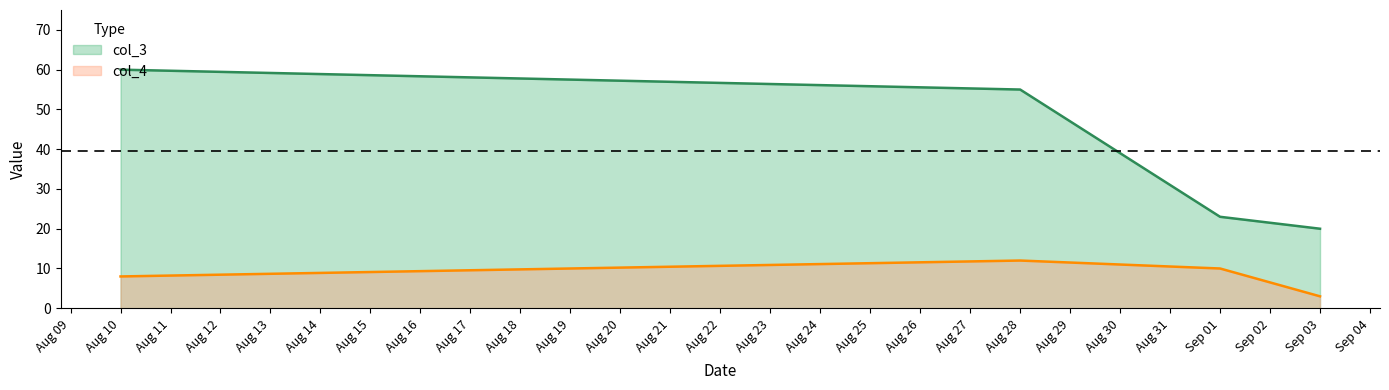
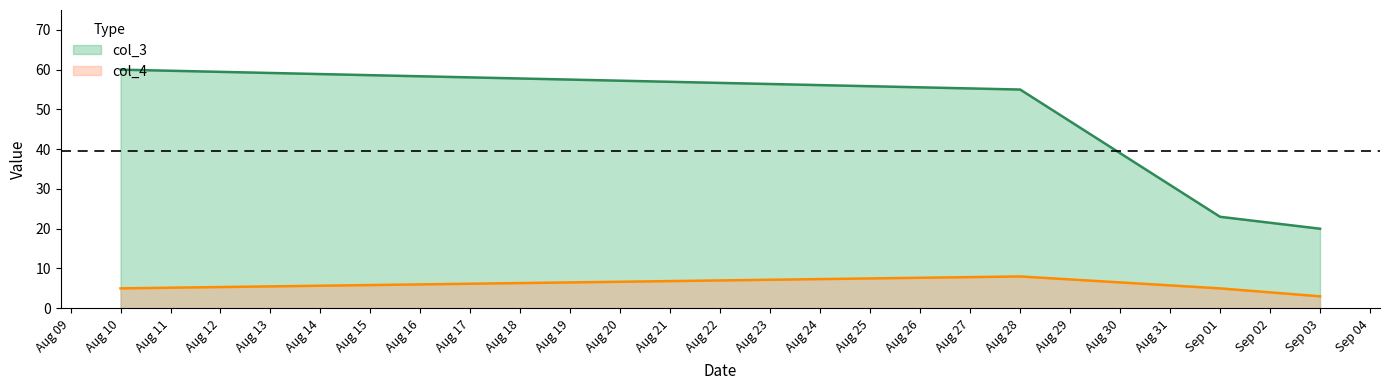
col_4, Aug 10: 8 -> 5
col_4, Aug 28: 12 -> 8
col_4, Sep 01: 10 -> 5
